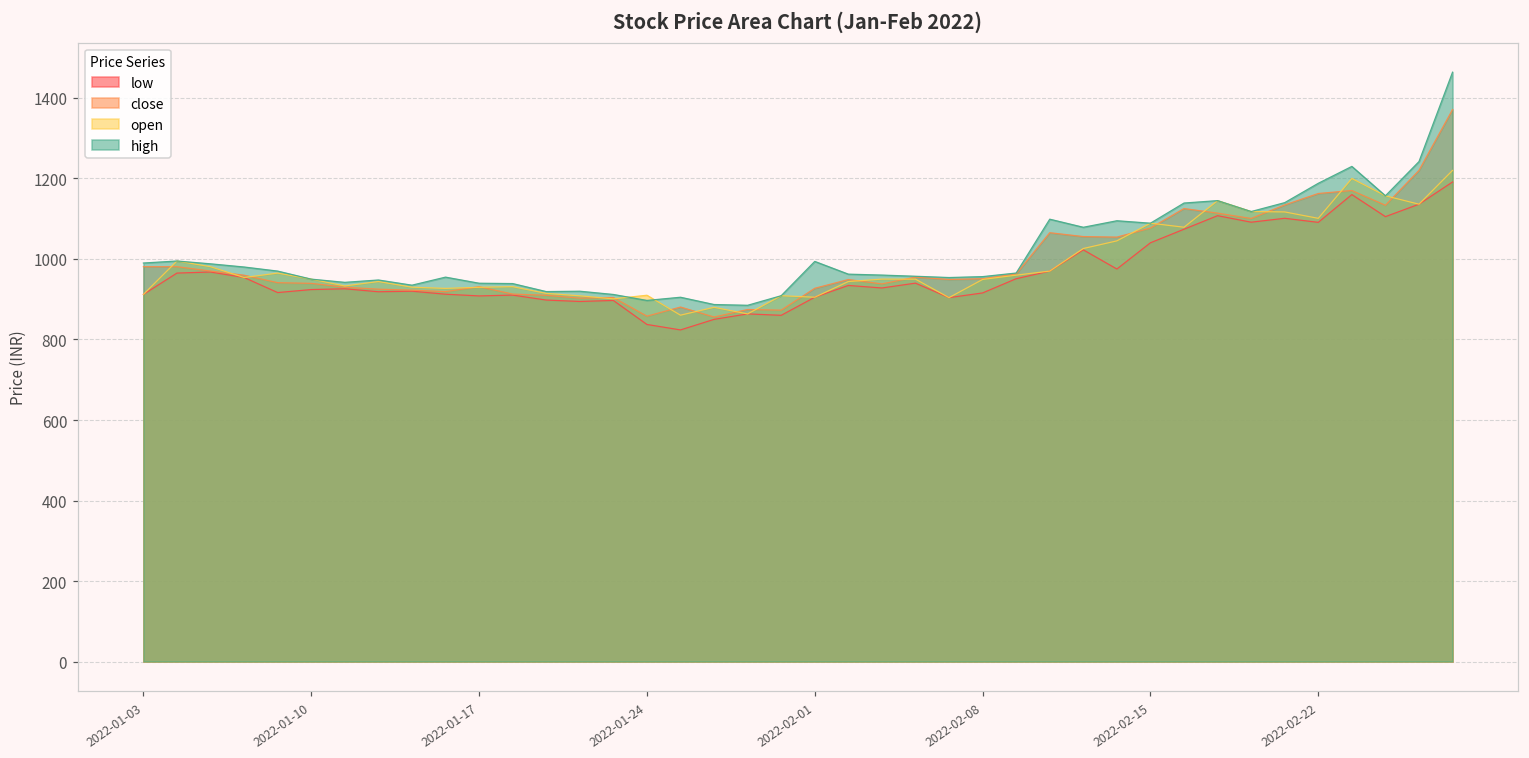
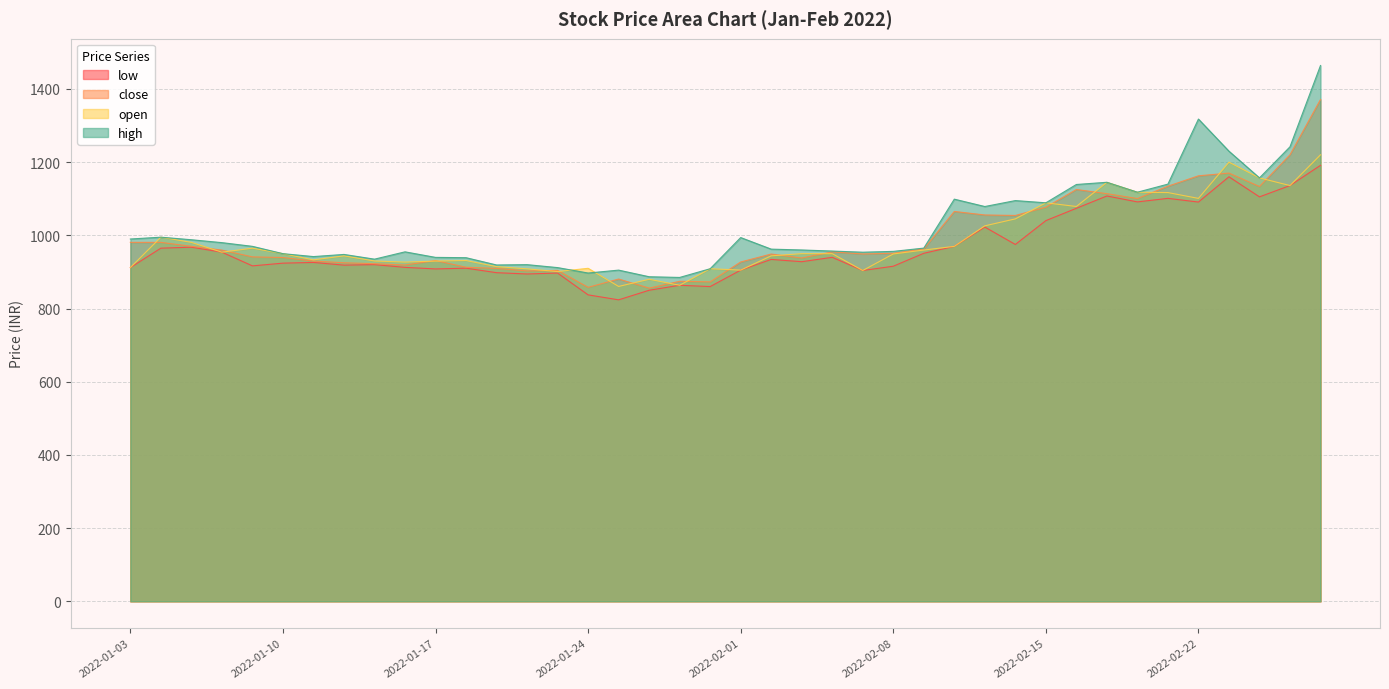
high, 2022-02-22: 1190 -> 1320
